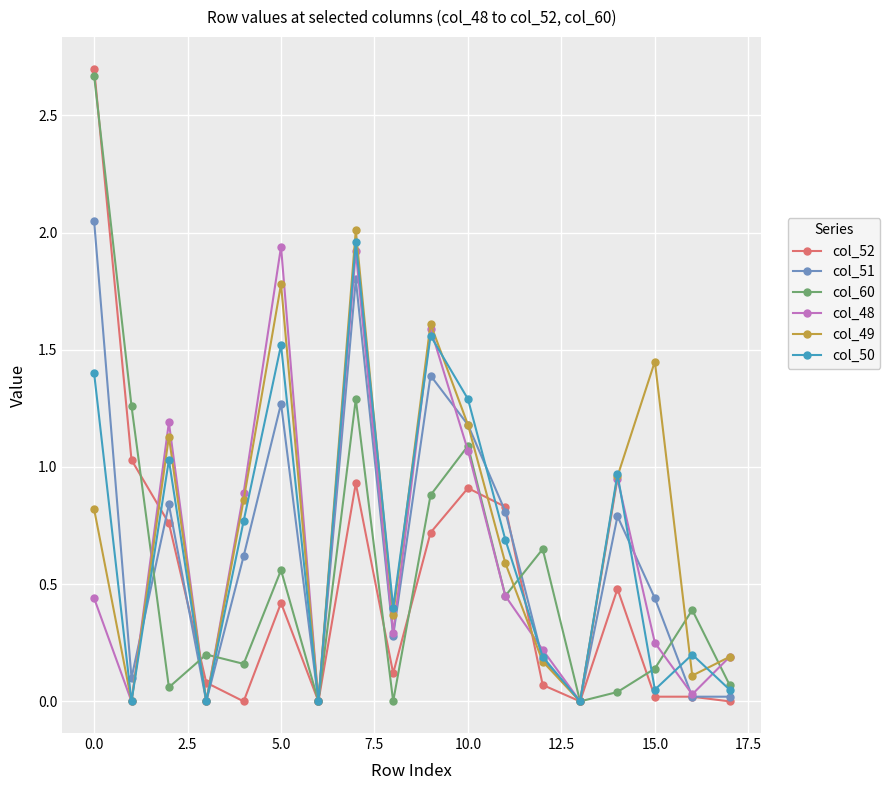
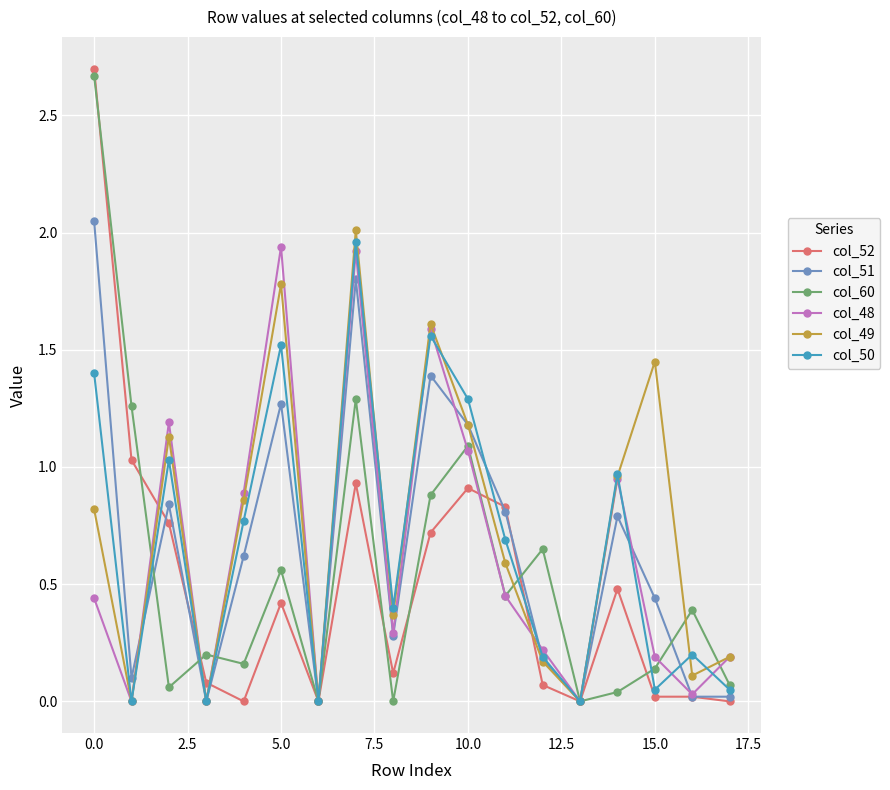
col_48, 15.0: 0.25 -> 0.19
